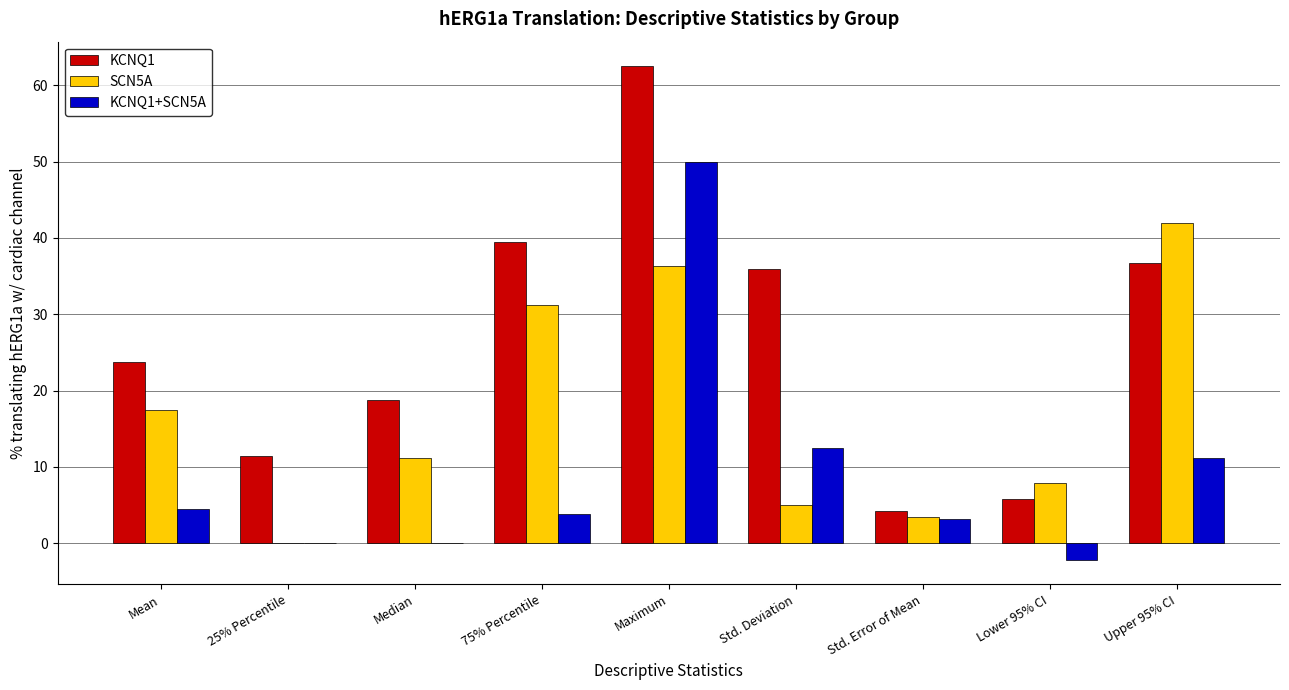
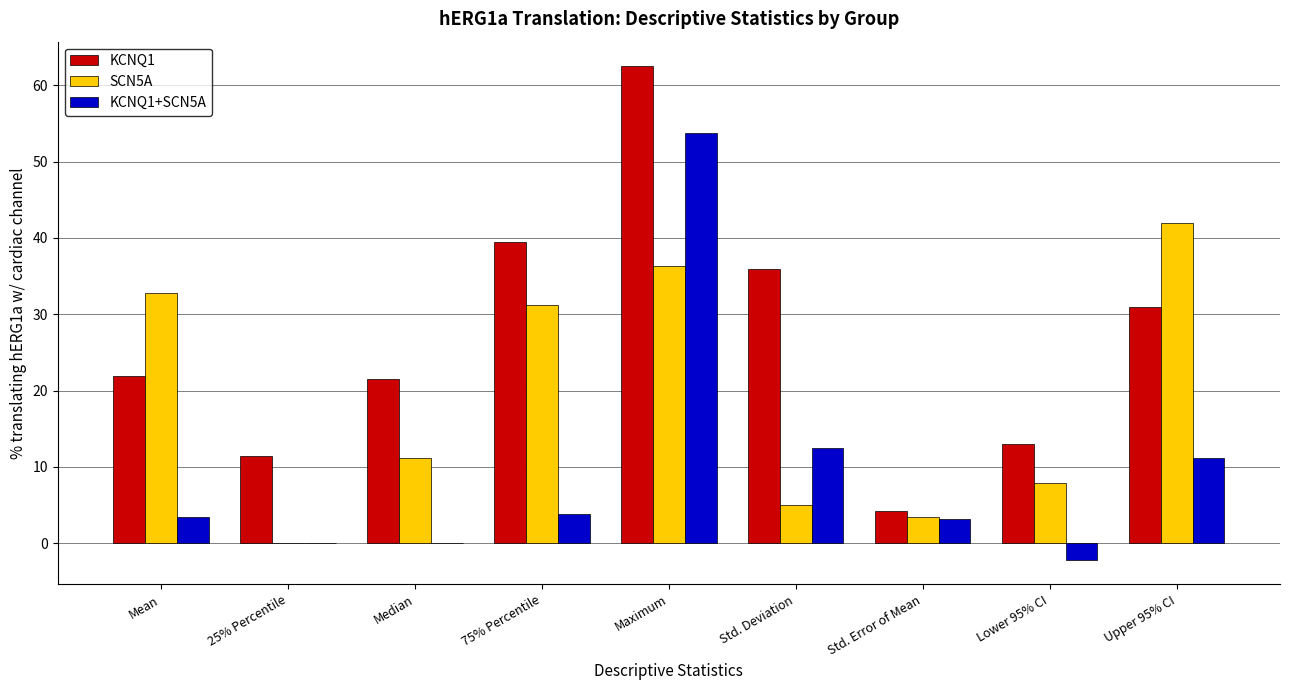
KCNQ1, Mean: 24 -> 22
SCN5A, Mean: 17 -> 33
KCNQ1+SCN5A, Mean: 4 -> 3
KCNQ1, Median: 19 -> 22
KCNQ1+SCN5A, Maximum: 50 -> 54
KCNQ1, Lower 95% CI: 6 -> 13
KCNQ1, Upper 95% CI: 37 -> 31
